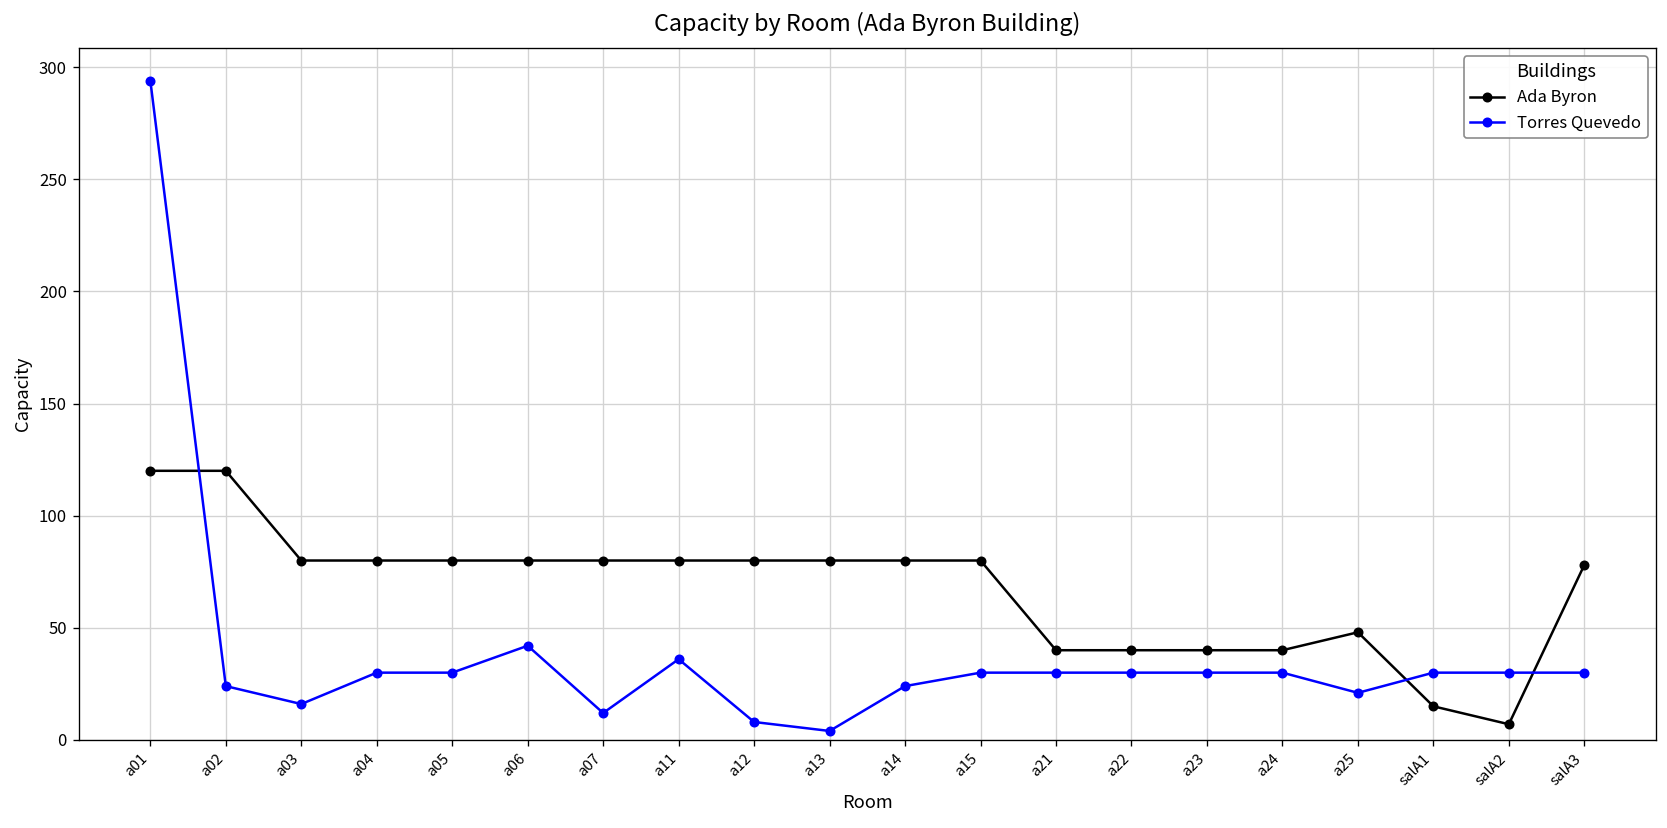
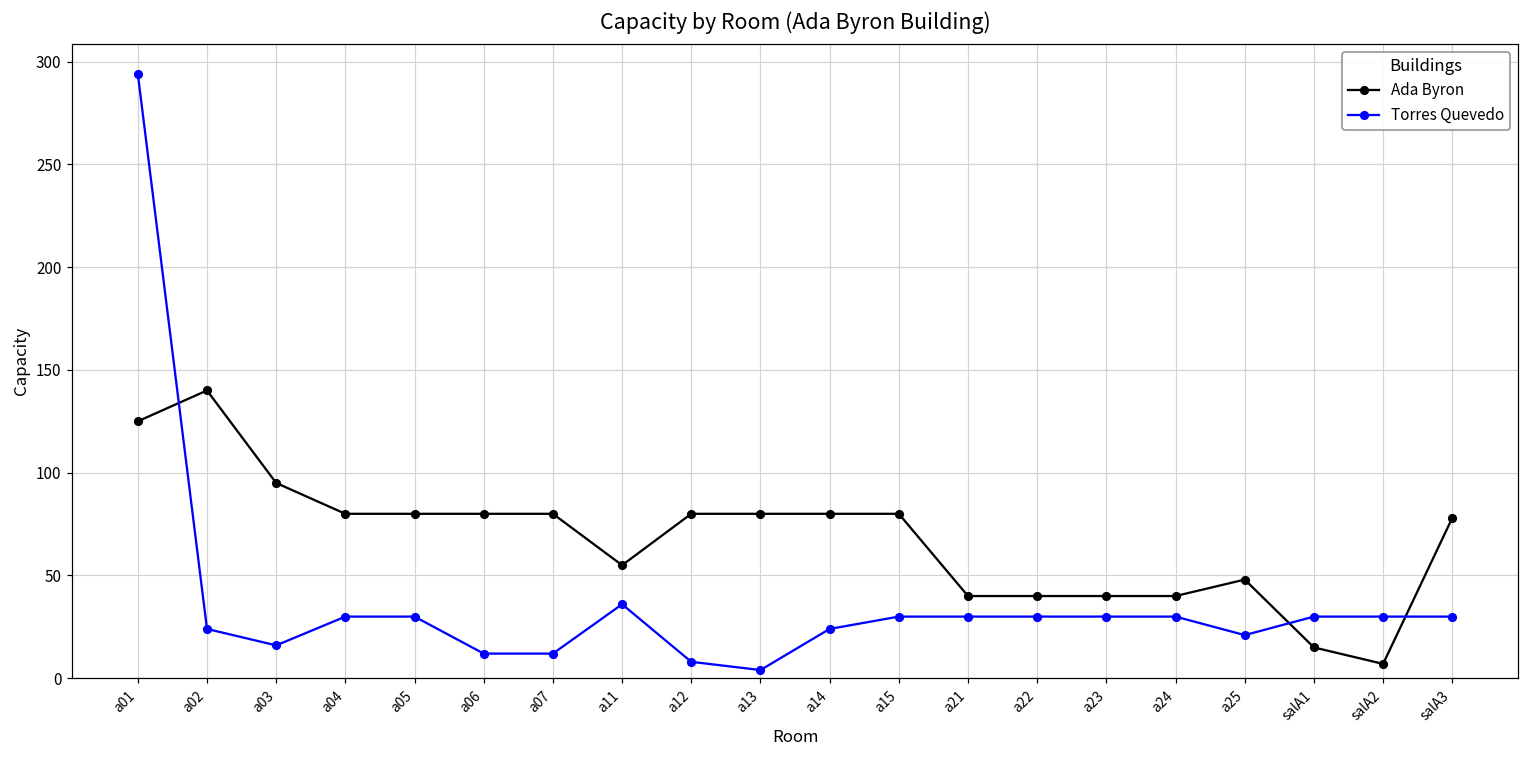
Ada Byron, a01: 120 -> 125
Ada Byron, a02: 120 -> 140
Ada Byron, a03: 80 -> 95
Torres Quevedo, a06: 42 -> 12
Ada Byron, a11: 80 -> 55
